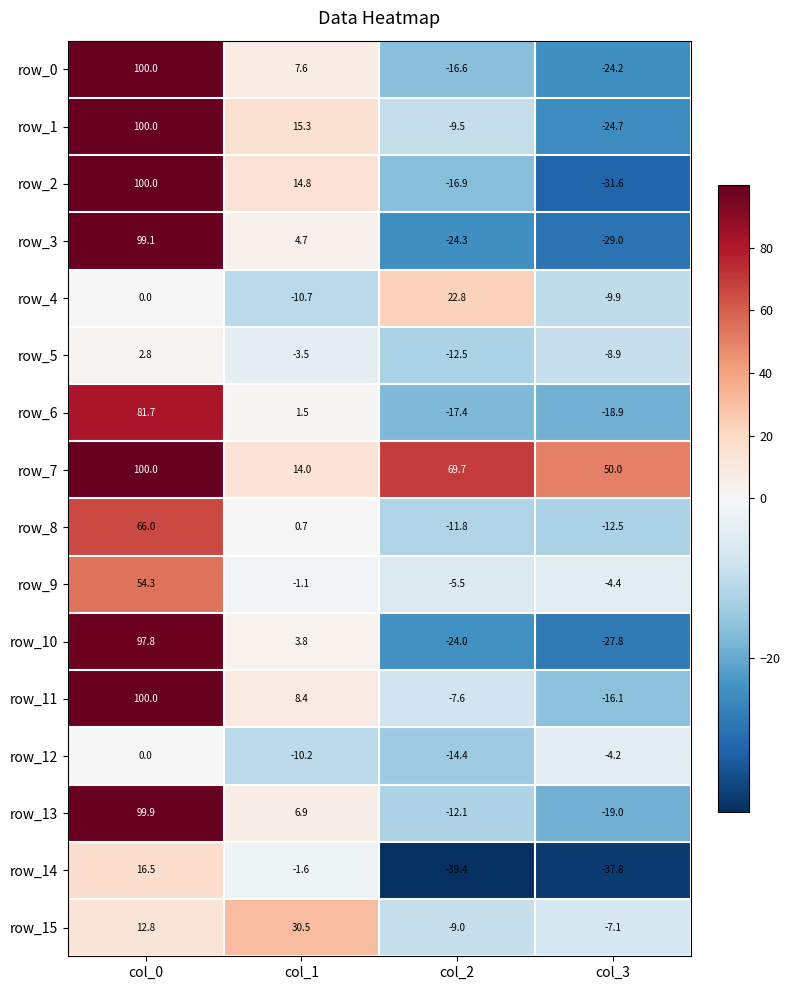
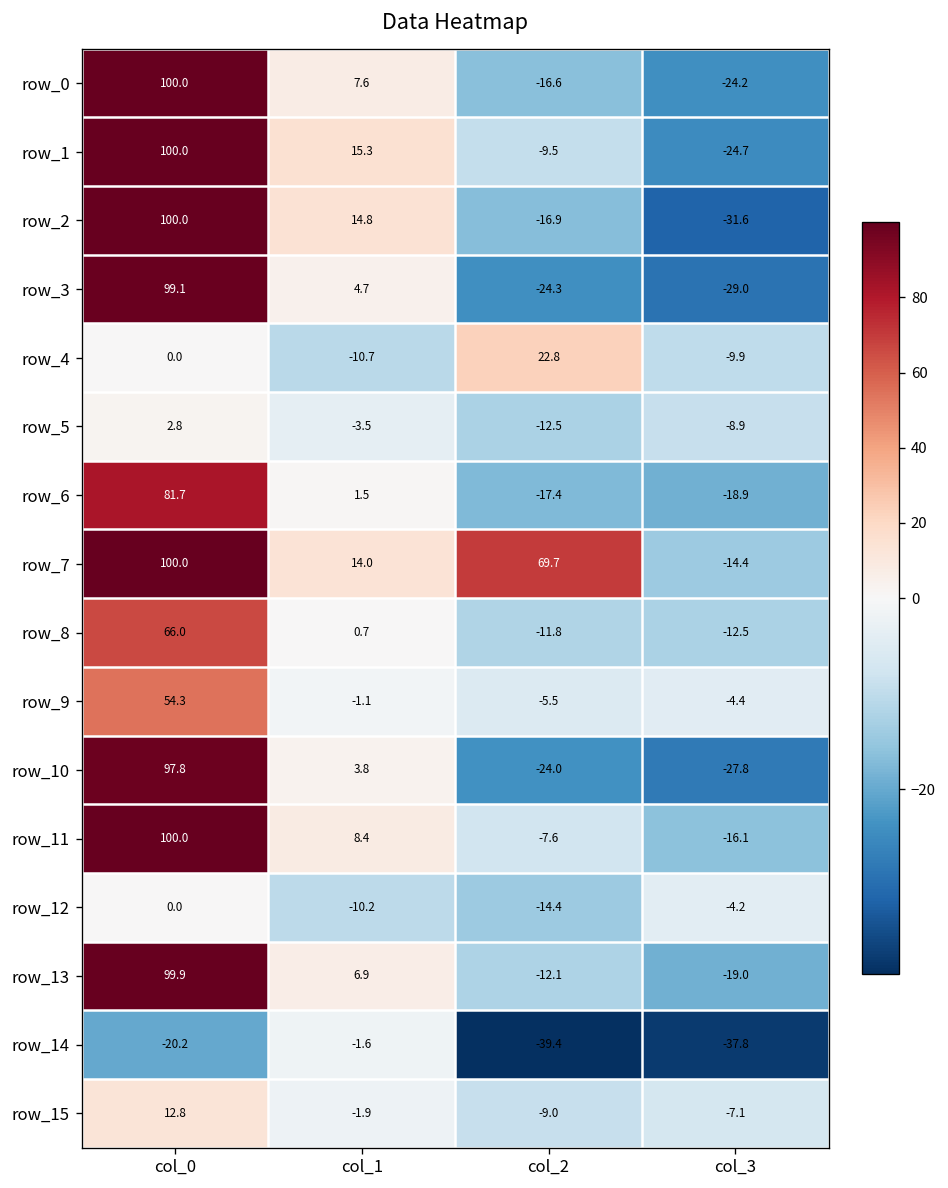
row_7, col_3: 50.0 -> -14.4
row_14, col_0: 16.5 -> -20.2
row_15, col_1: 30.5 -> -1.9
